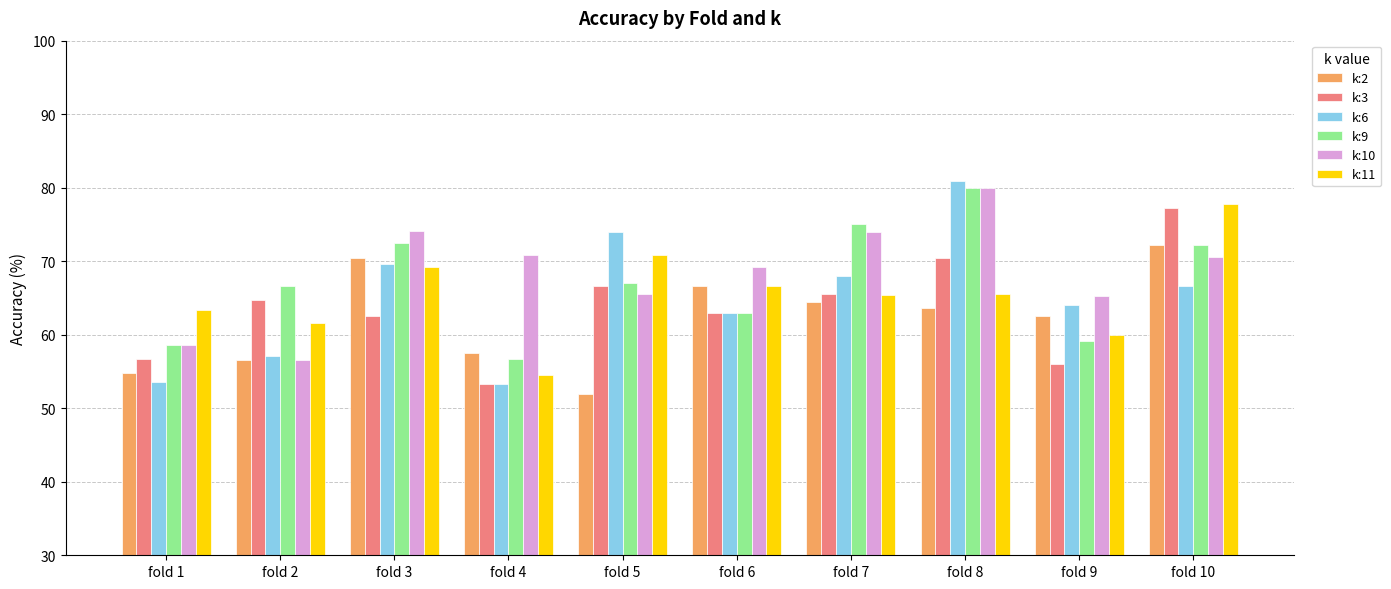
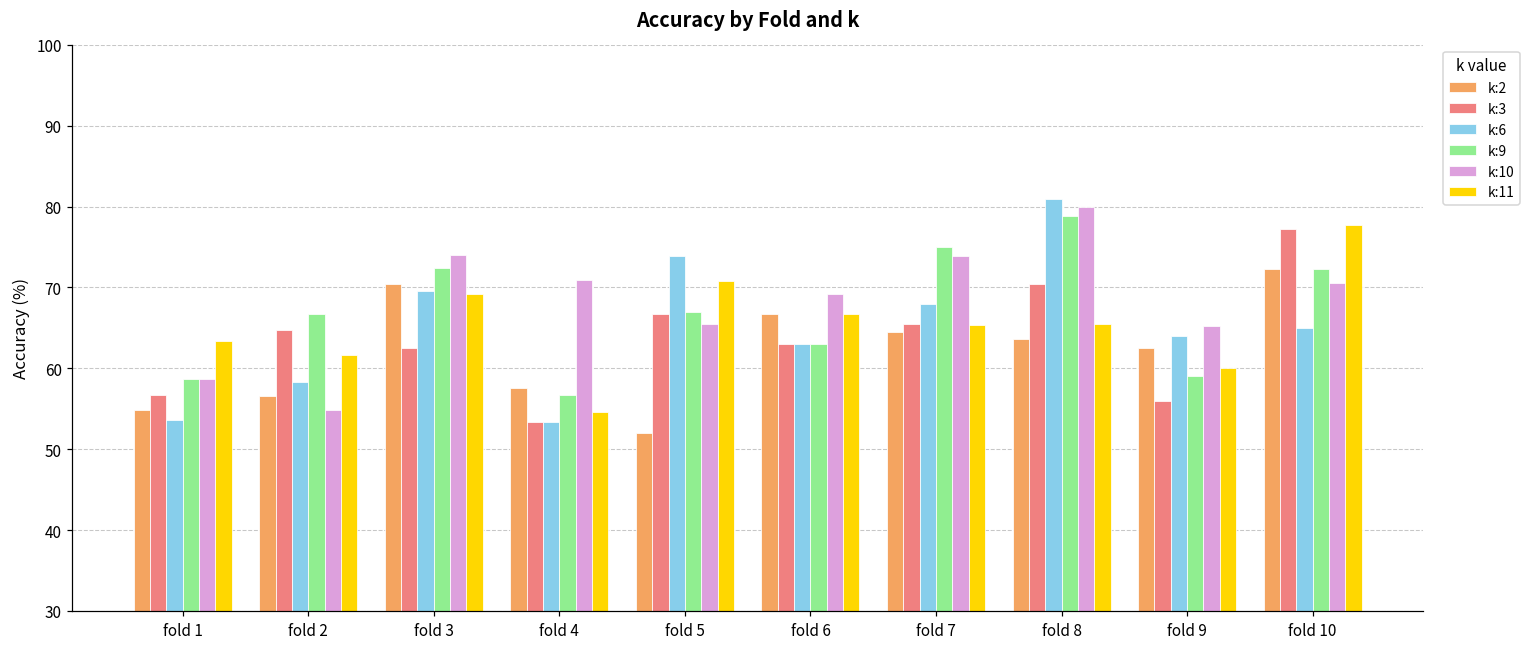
k:6, fold 2: 57 -> 58
k:10, fold 2: 57 -> 55
k:9, fold 8: 80 -> 79
k:6, fold 10: 67 -> 65
